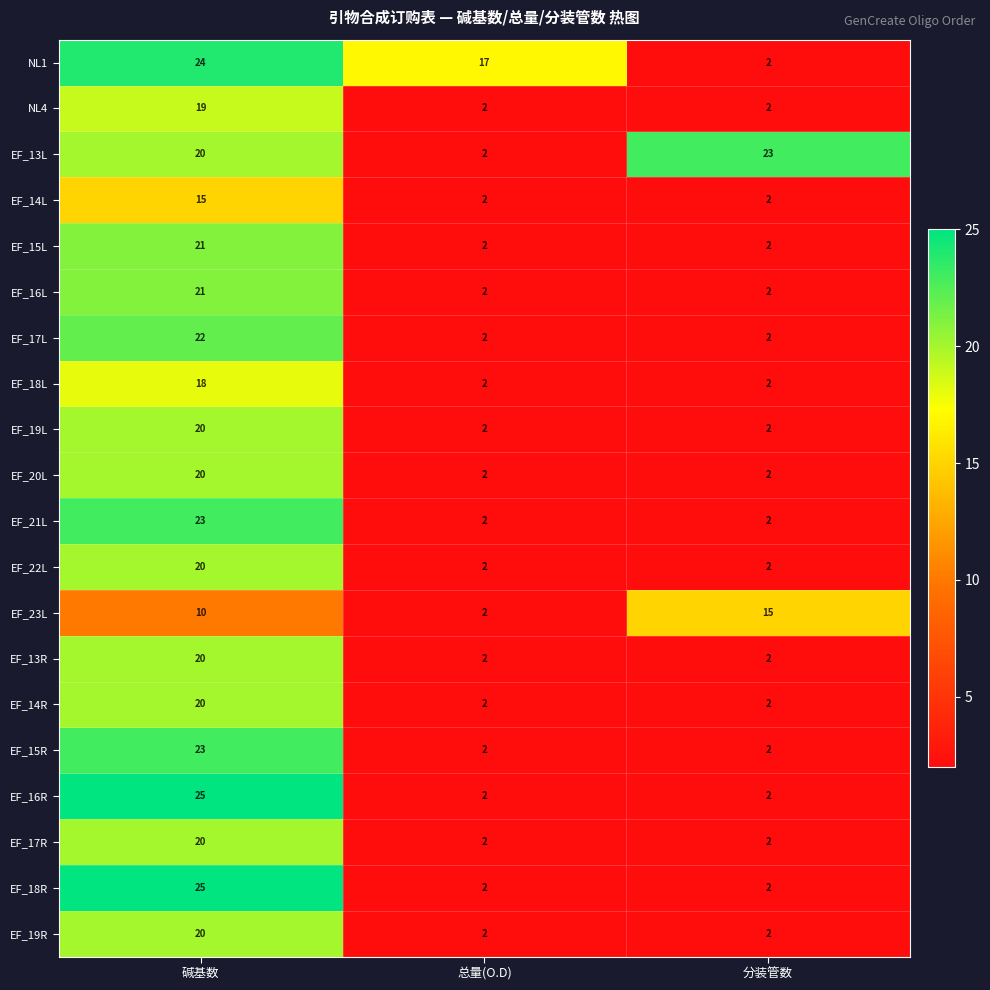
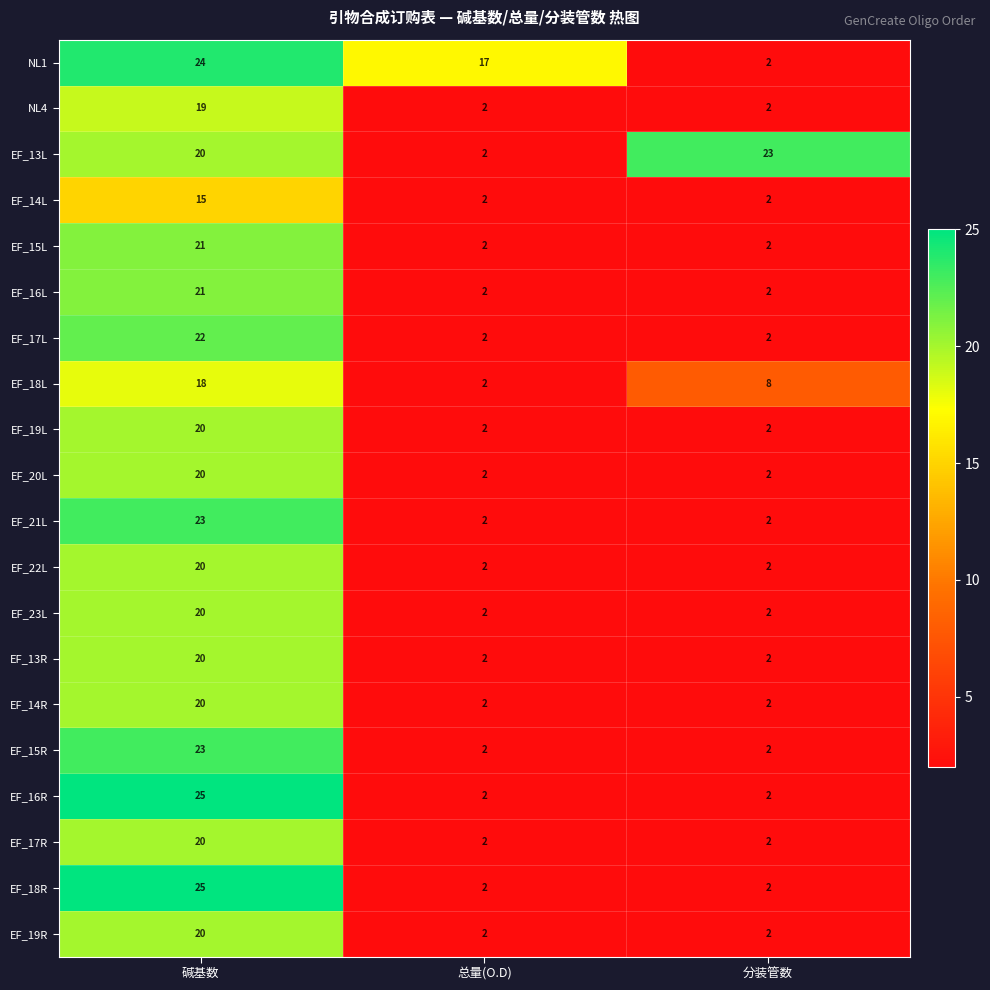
EF_18L, 分装管数: 2 -> 8
EF_23L, 碱基数: 10 -> 20
EF_23L, 分装管数: 15 -> 2
